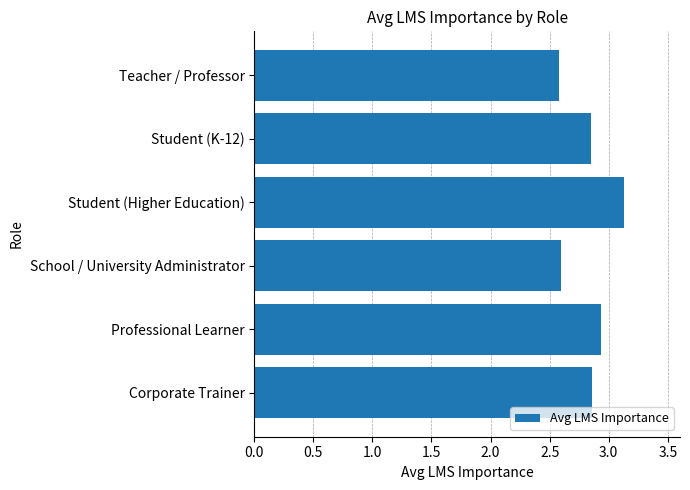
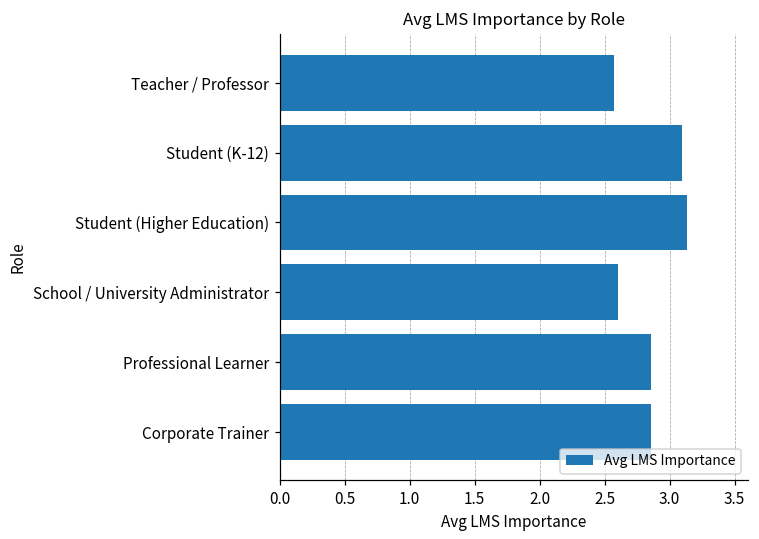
Student (K-12): 2.85 -> 3.10
Professional Learner: 2.93 -> 2.86
